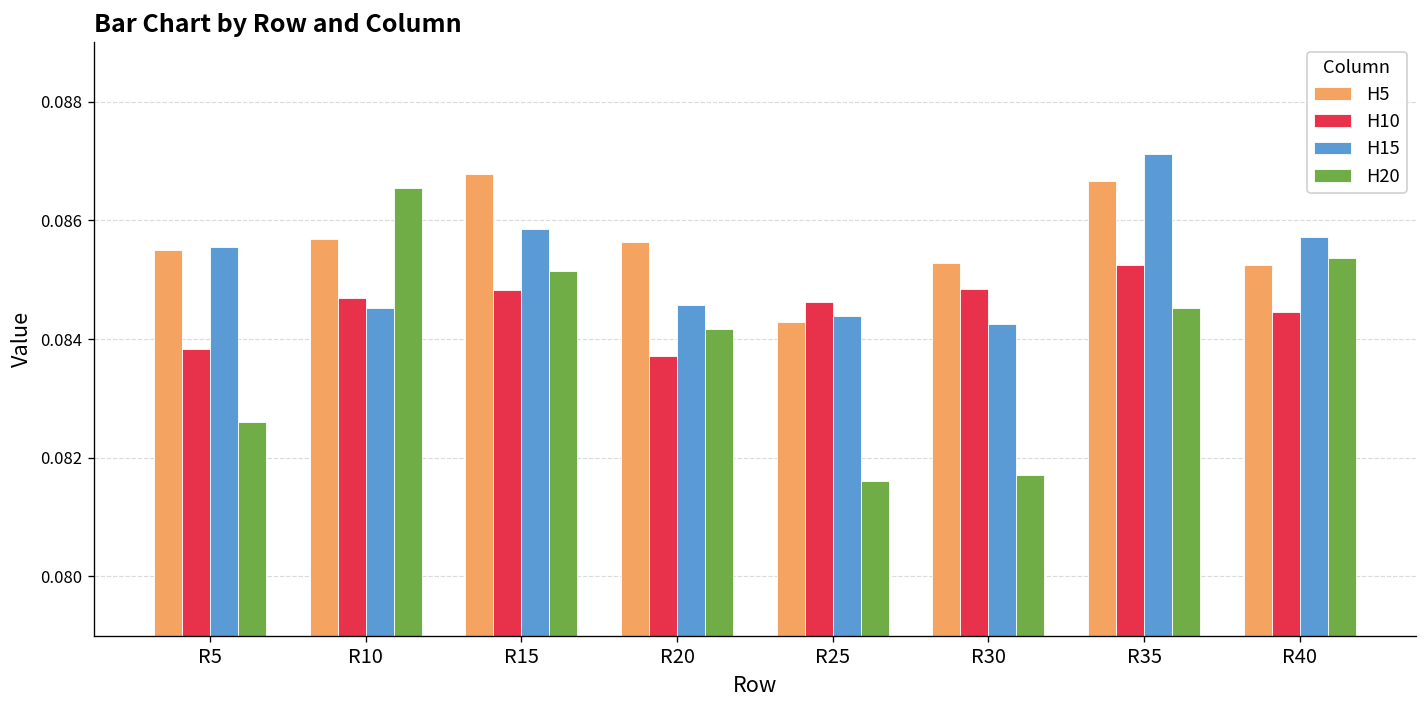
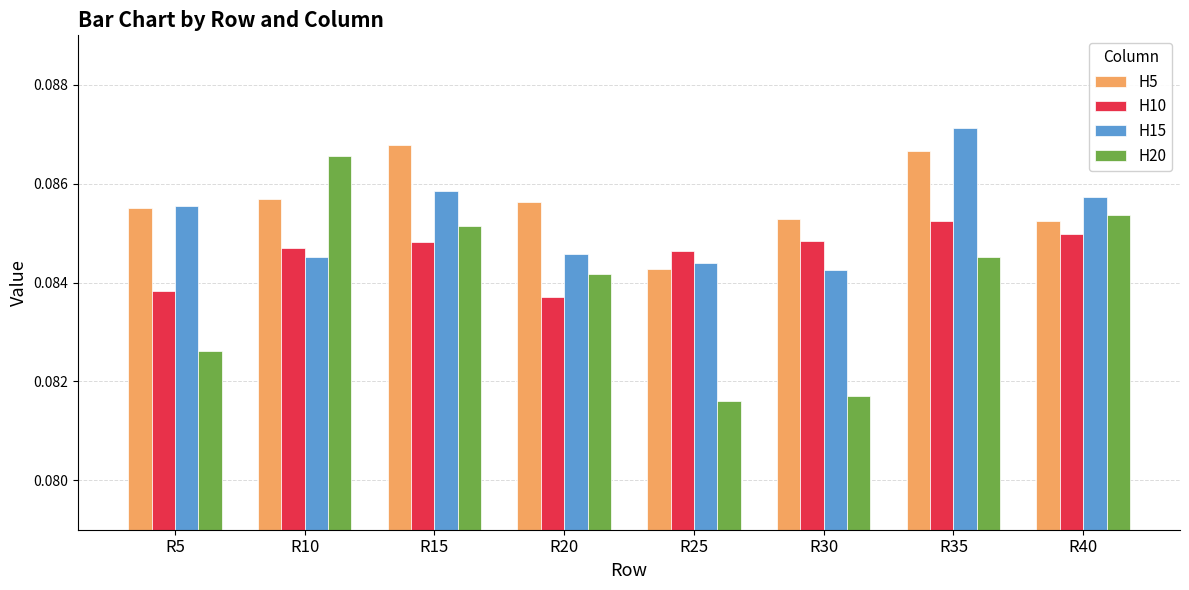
H10, R40: 0.0845 -> 0.0850
